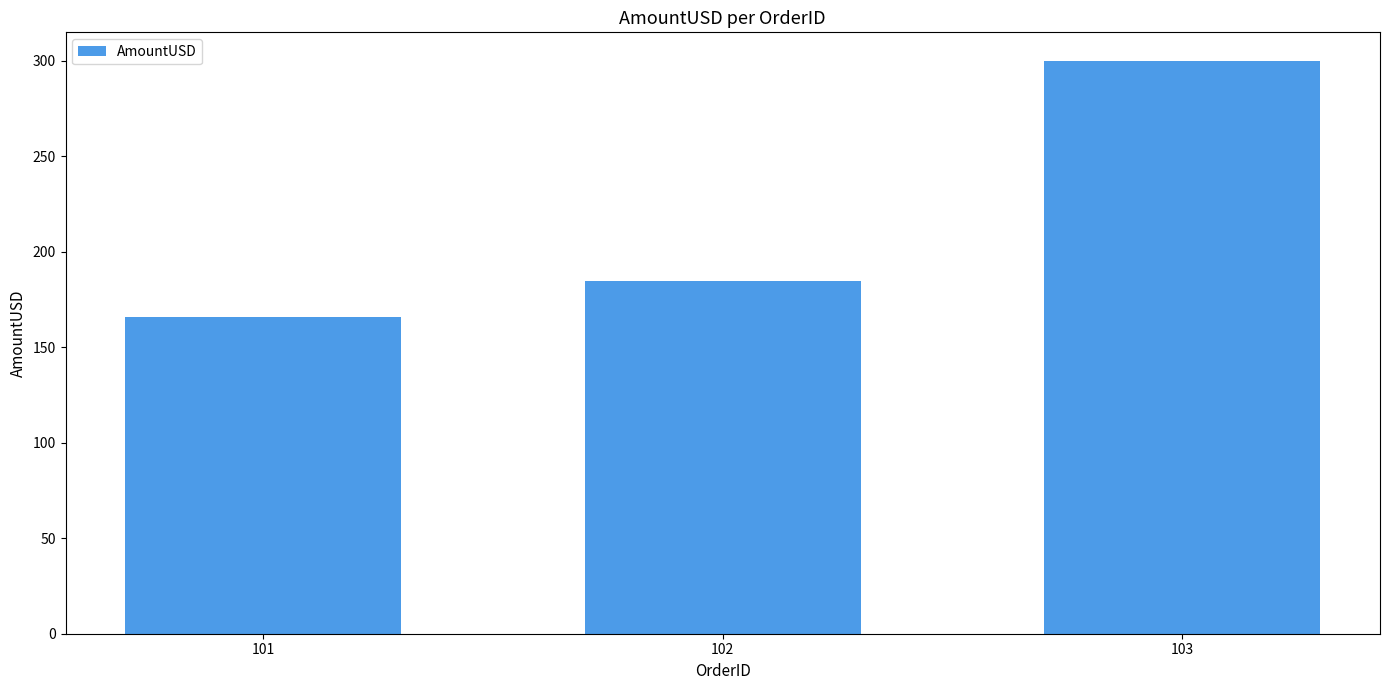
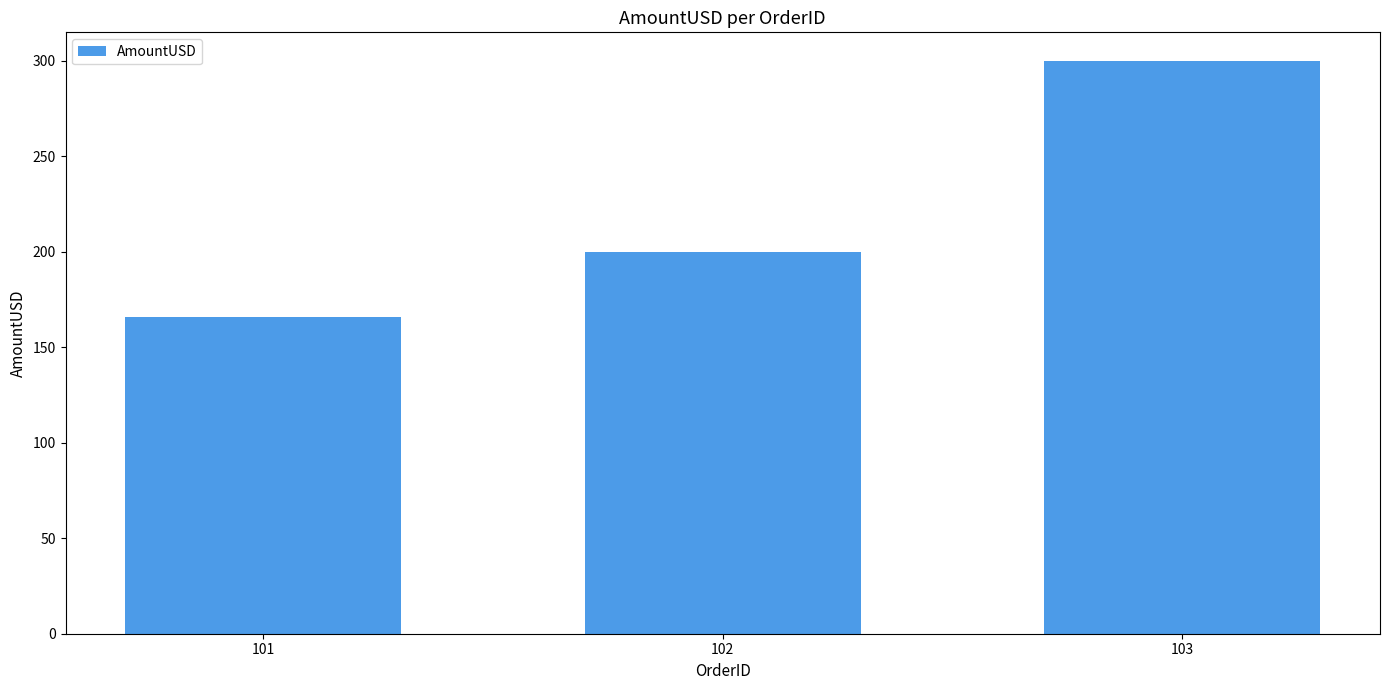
102: 185 -> 200
